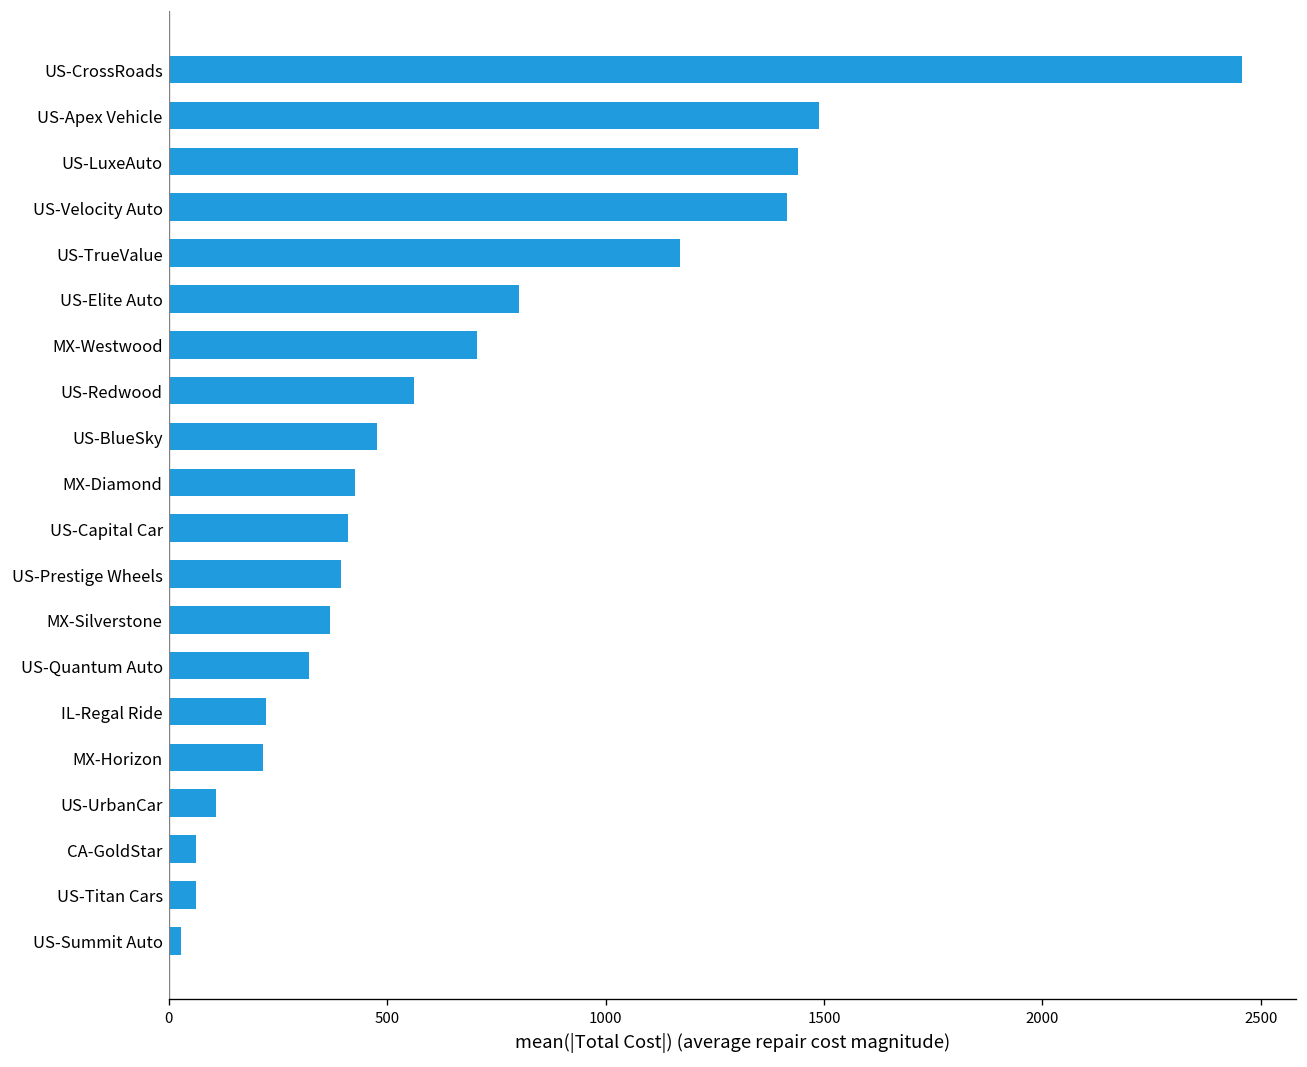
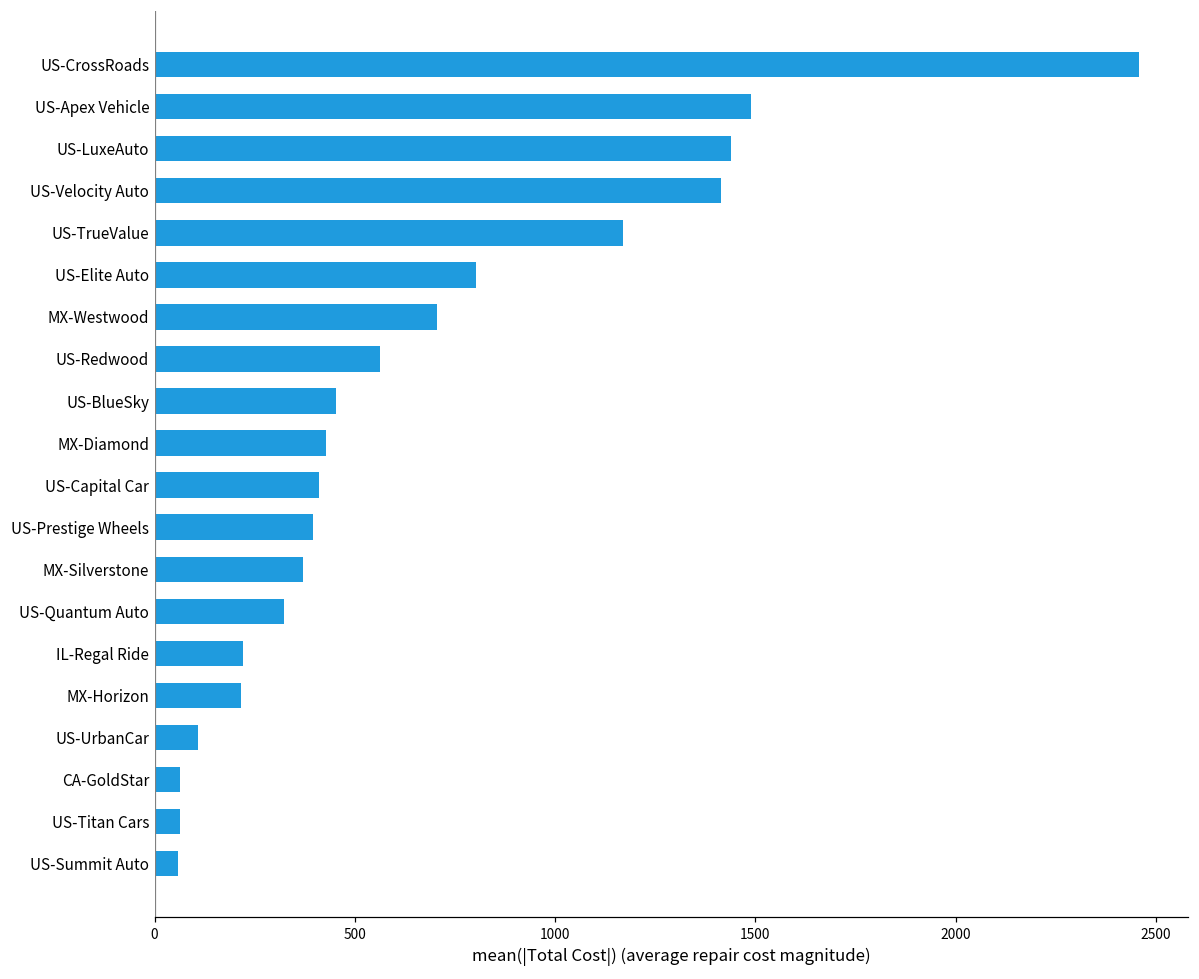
US-BlueSky: 480 -> 450
US-Summit Auto: 30 -> 60
